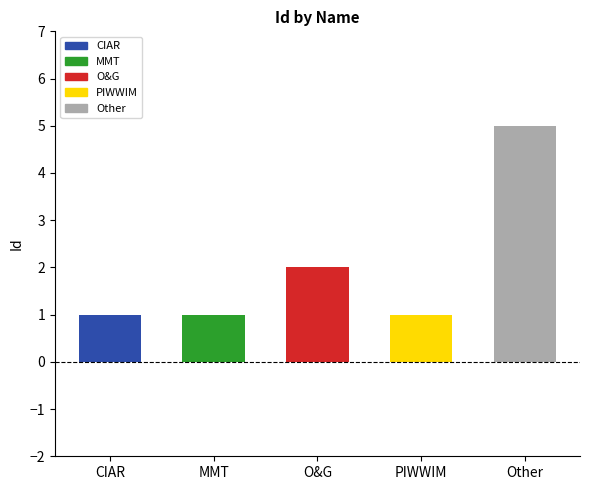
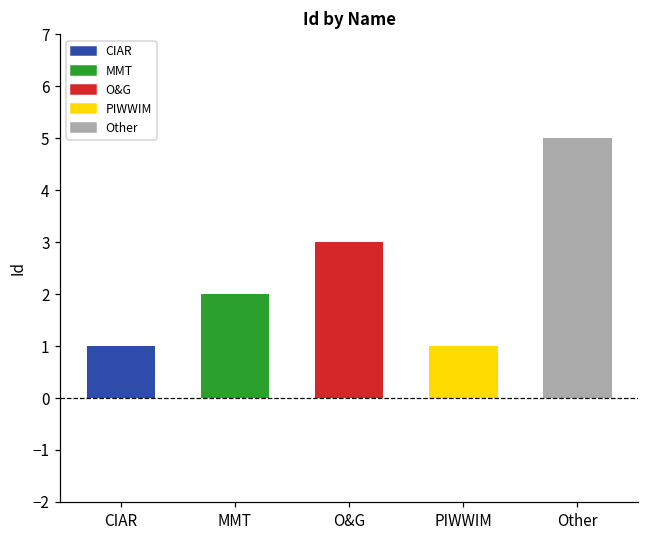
MMT: 1 -> 2
O&G: 2 -> 3
